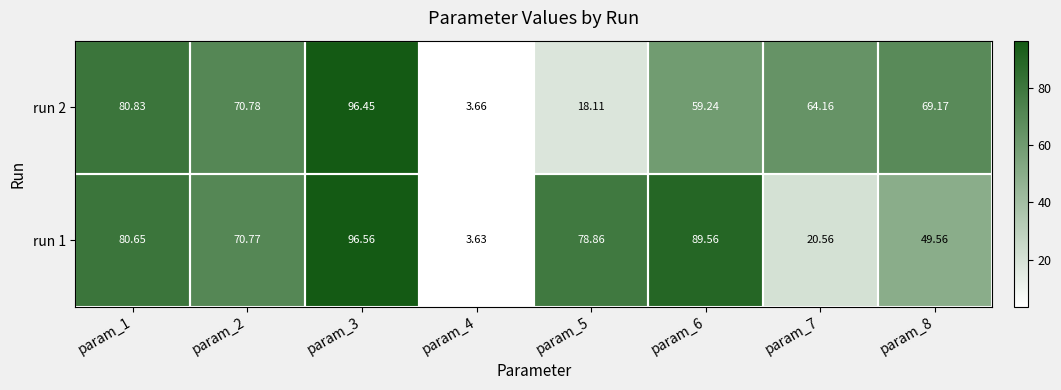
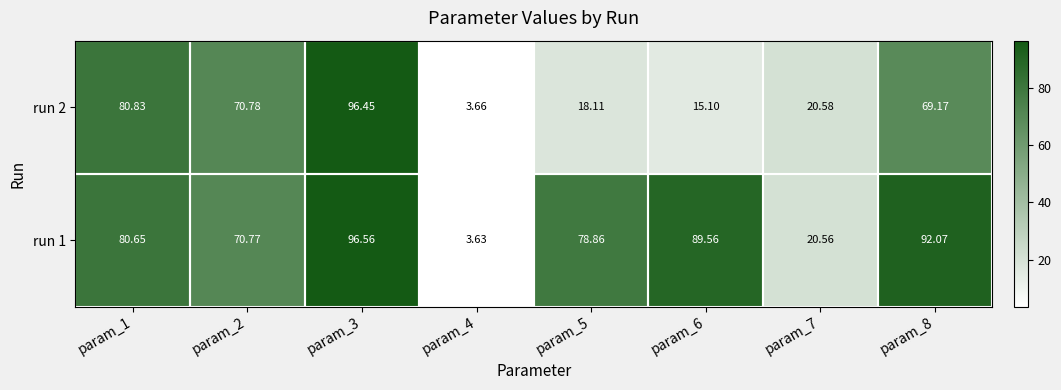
run 2, param_6: 59.24 -> 15.10
run 2, param_7: 64.16 -> 20.58
run 1, param_8: 49.56 -> 92.07
